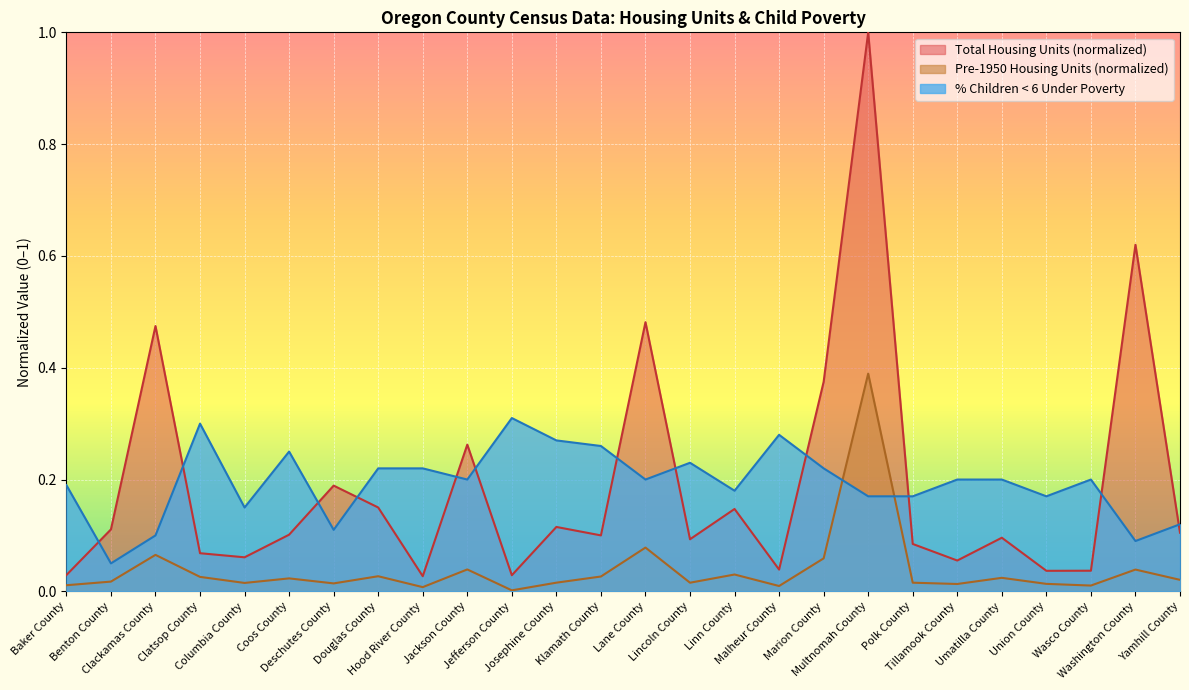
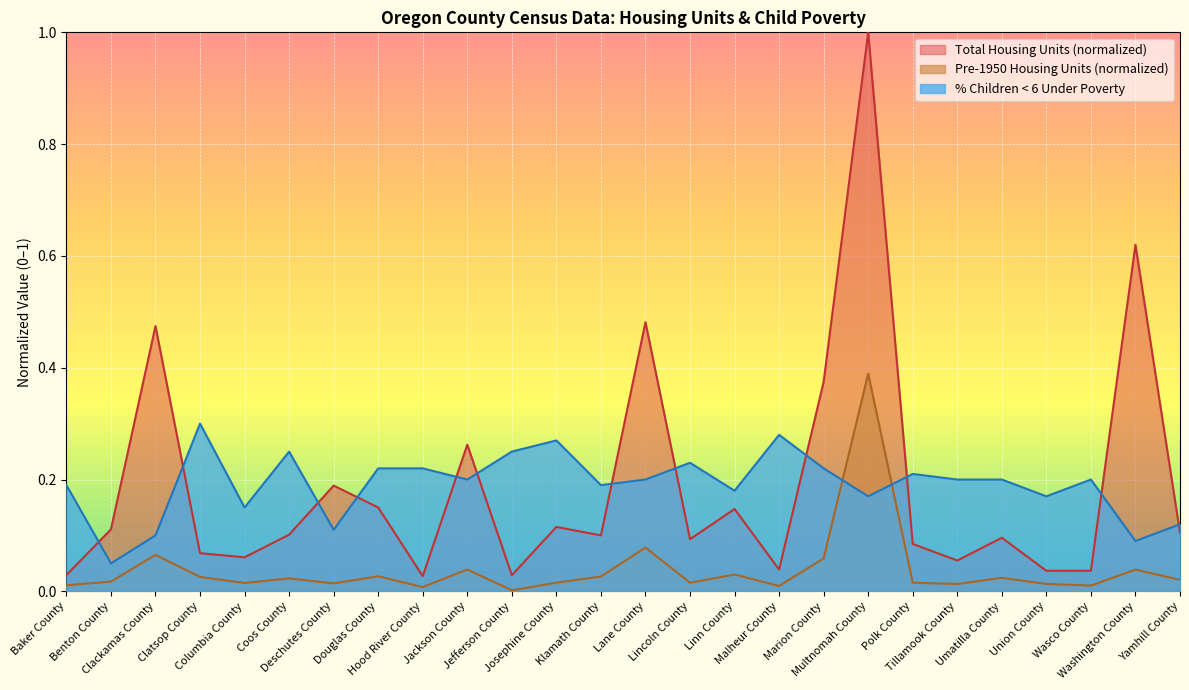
% Children < 6 Under Poverty, Jefferson County: 0.31 -> 0.25
% Children < 6 Under Poverty, Klamath County: 0.26 -> 0.19
% Children < 6 Under Poverty, Polk County: 0.17 -> 0.21
